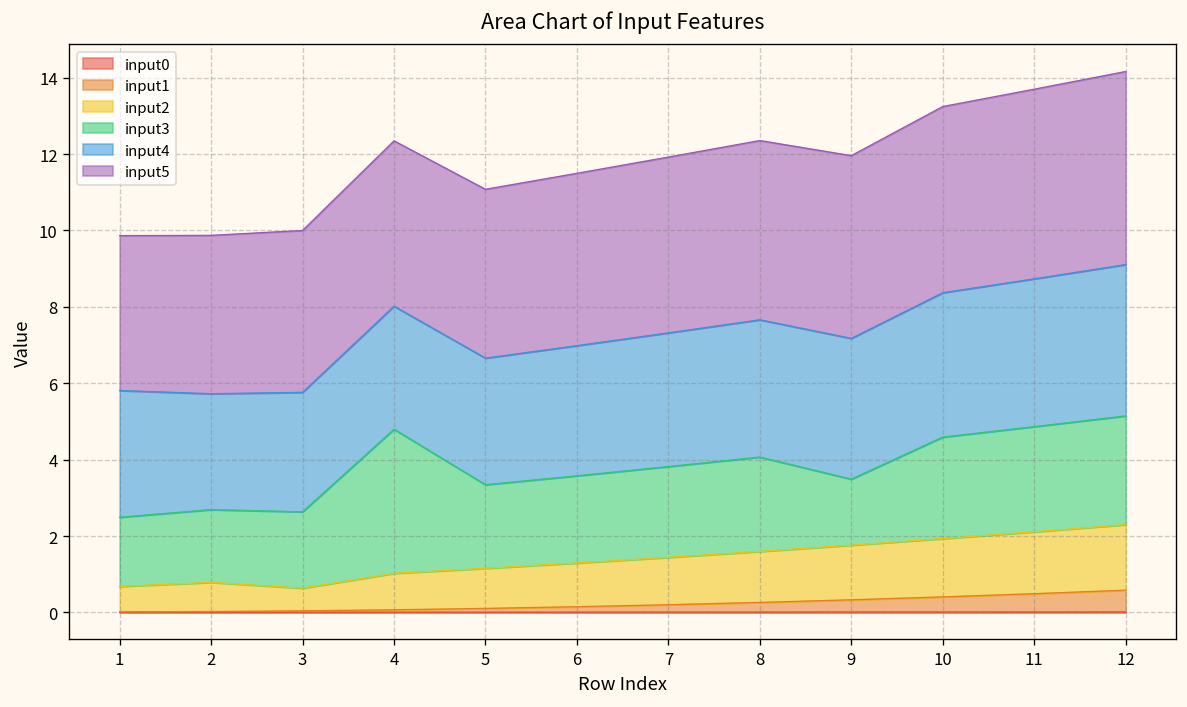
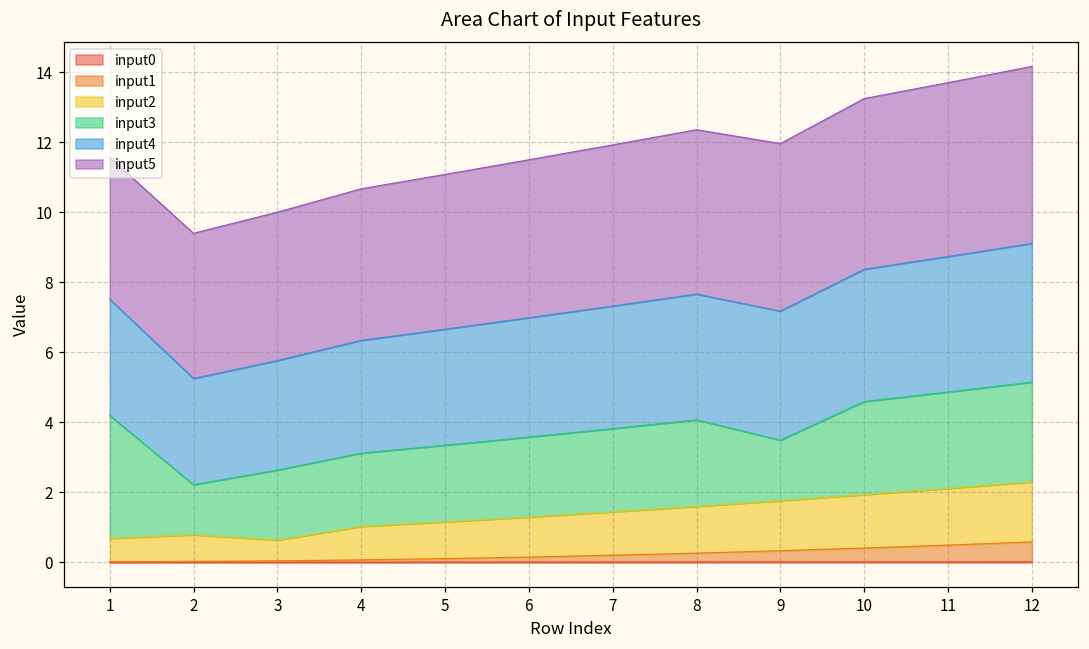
input3, 1: 1.8 -> 3.5
input3, 2: 1.9 -> 1.4
input3, 4: 3.8 -> 2.1
